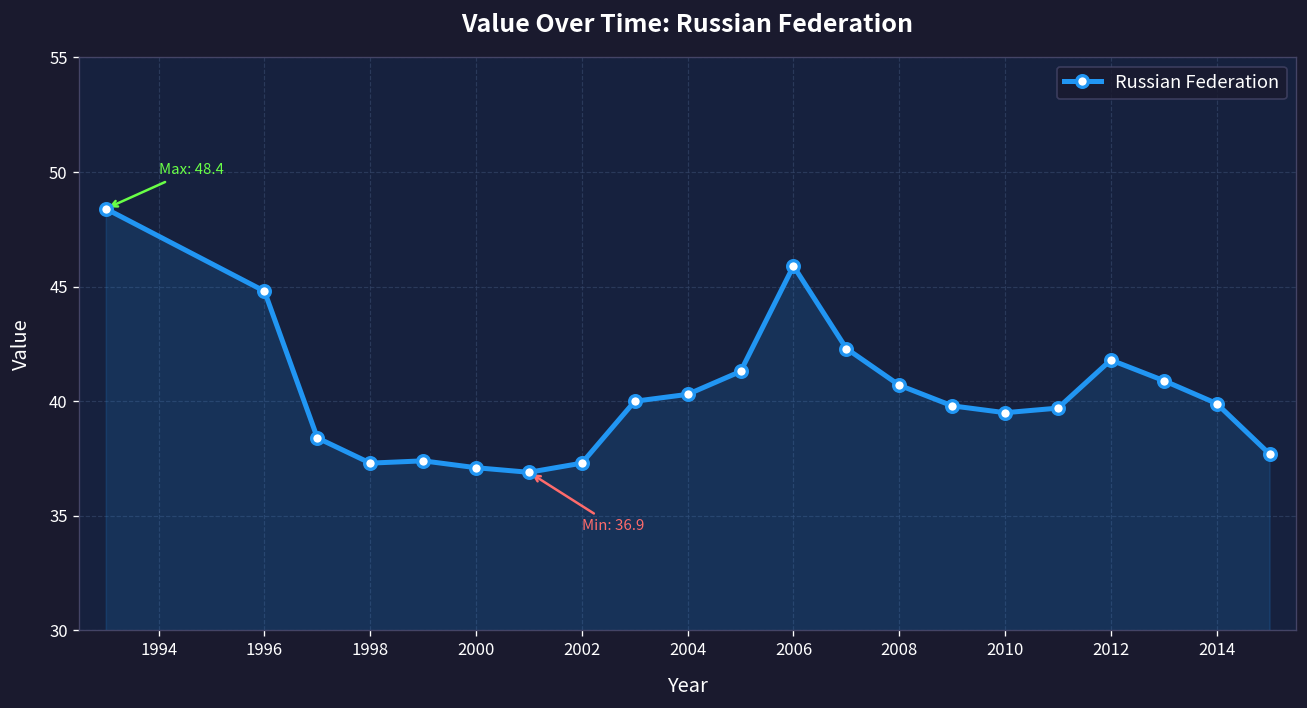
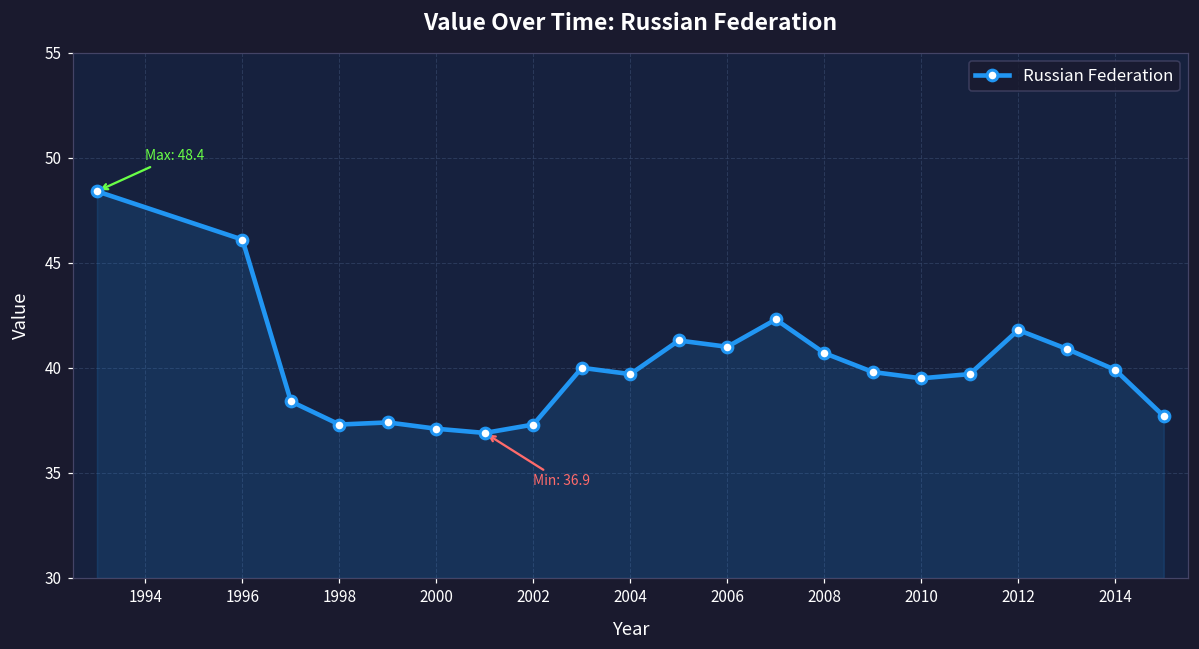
1996: 44.8 -> 46.1
2004: 40.3 -> 39.7
2006: 45.9 -> 41.0
